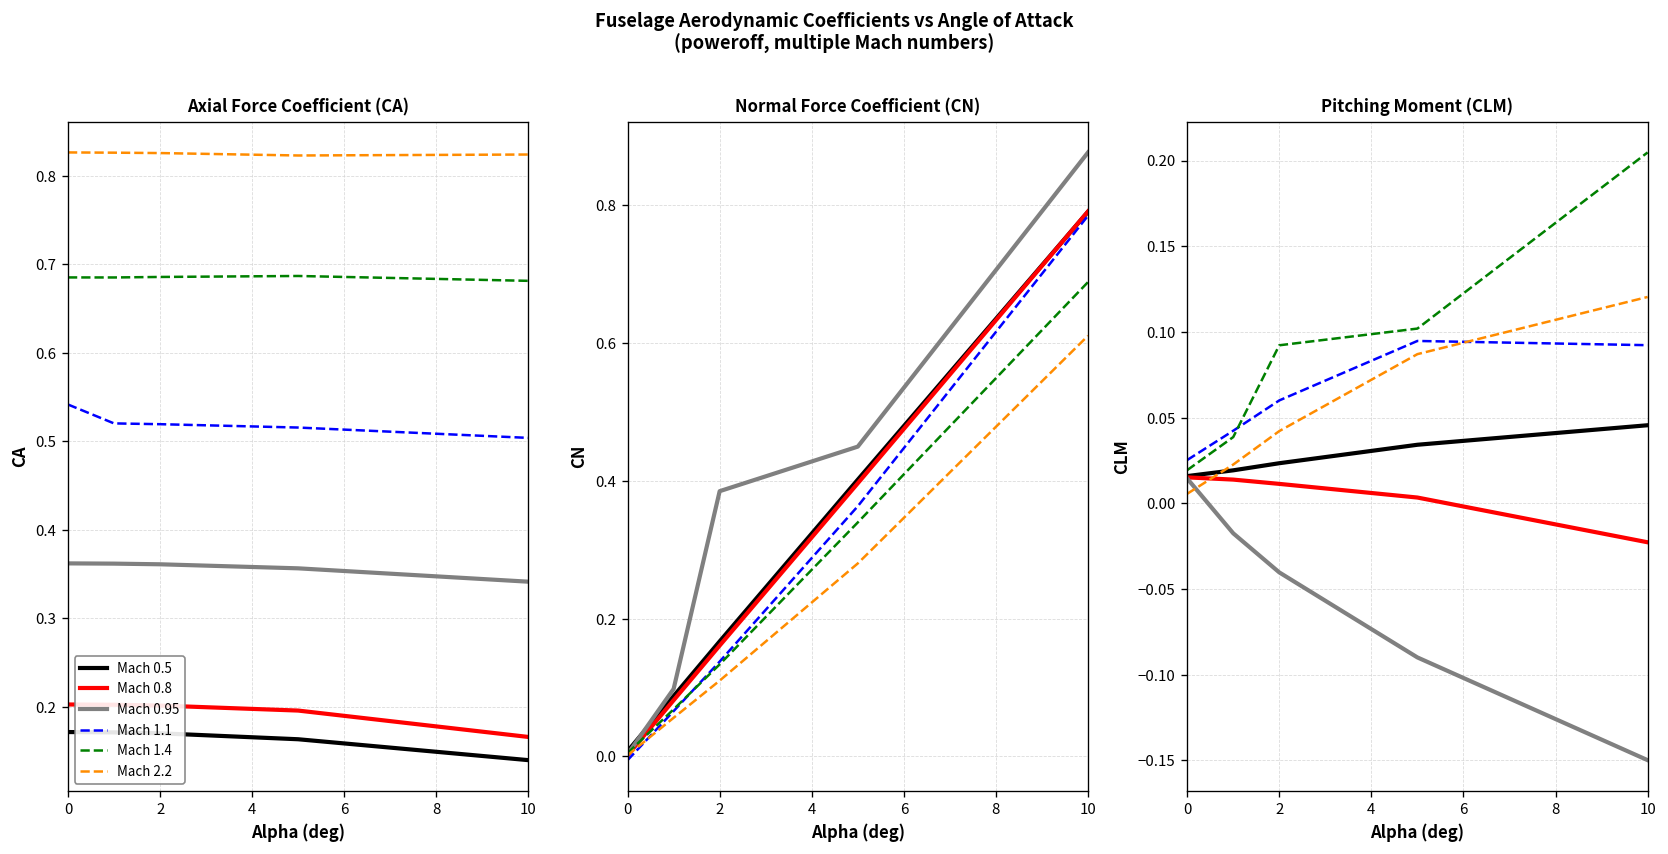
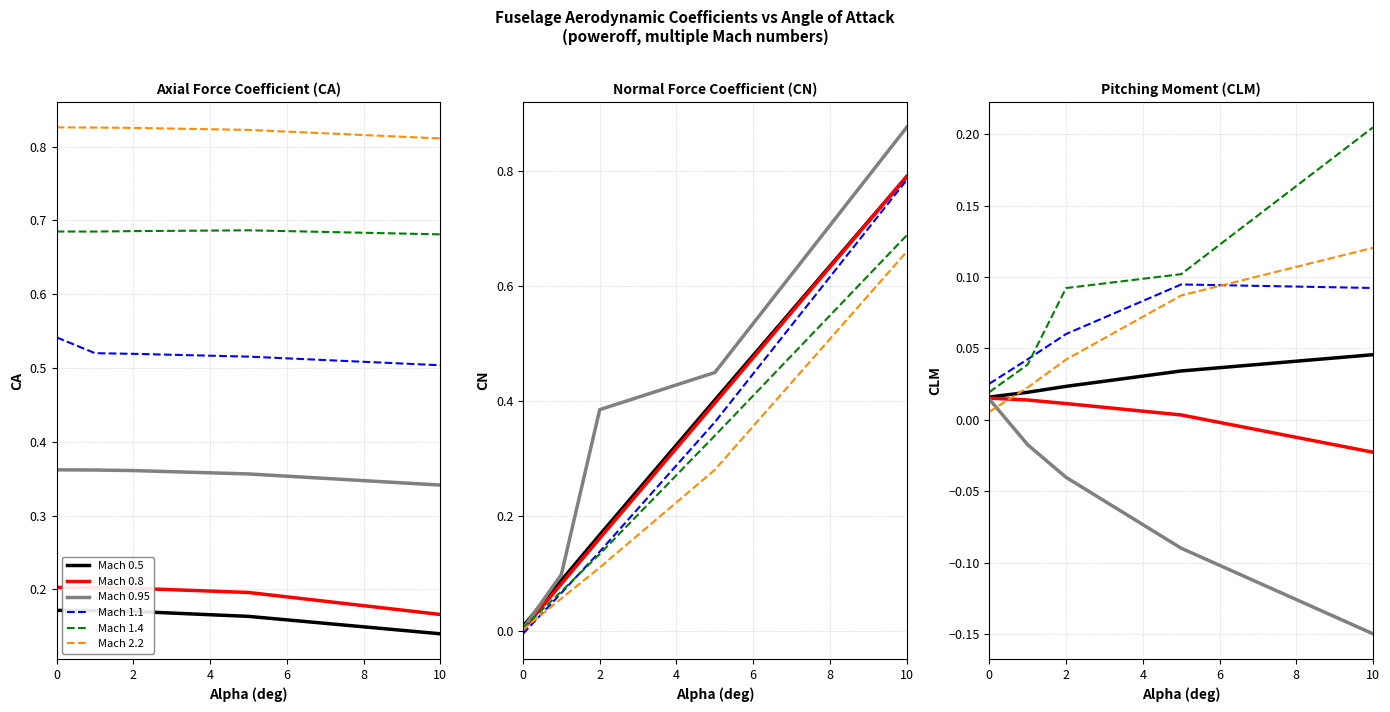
Axial Force Coefficient (CA), Mach 2.2, 10: 0.82 -> 0.81
Normal Force Coefficient (CN), Mach 2.2, 10: 0.61 -> 0.66
